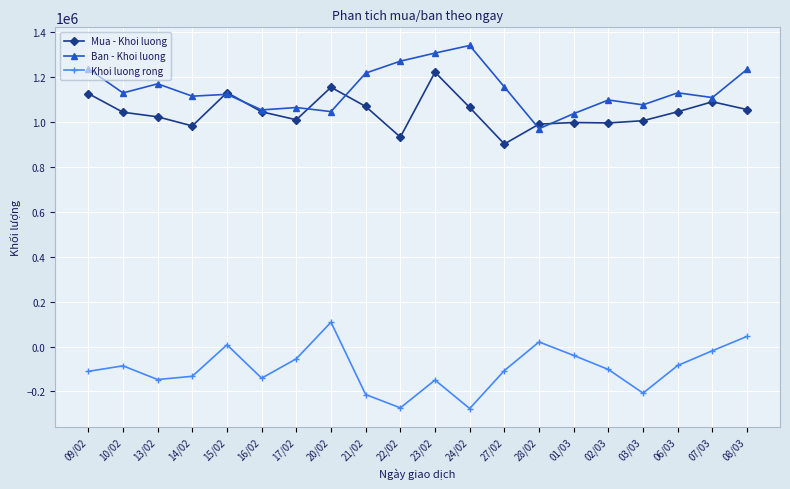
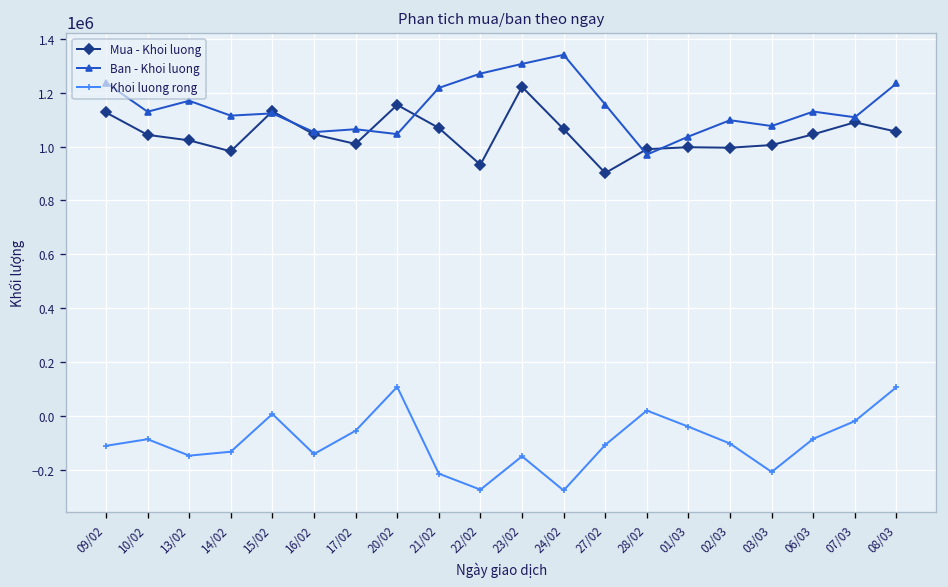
Khoi luong rong, 08/03: 50000 -> 110000
